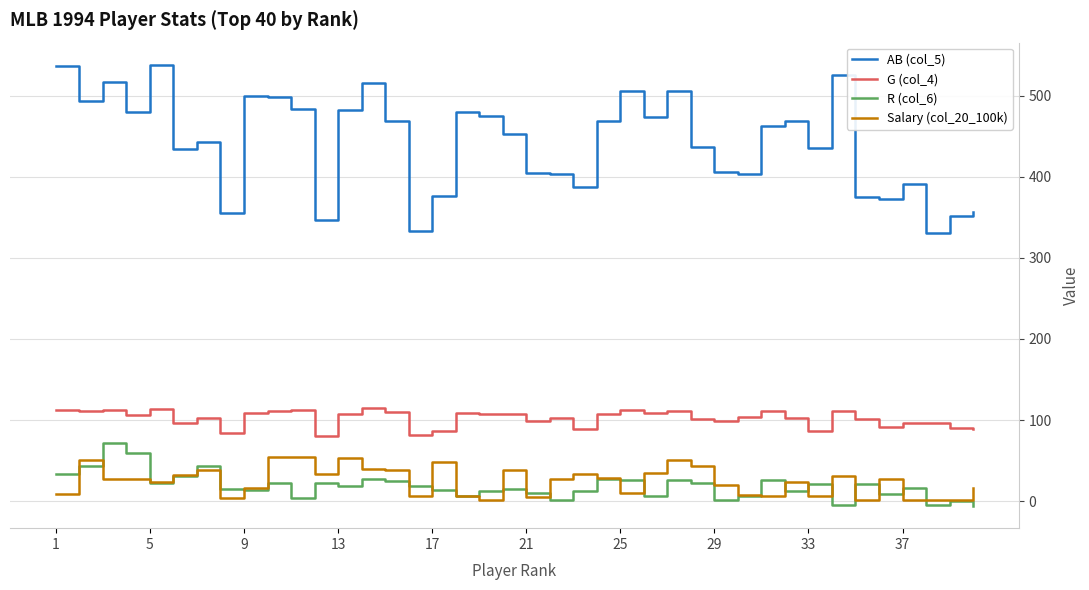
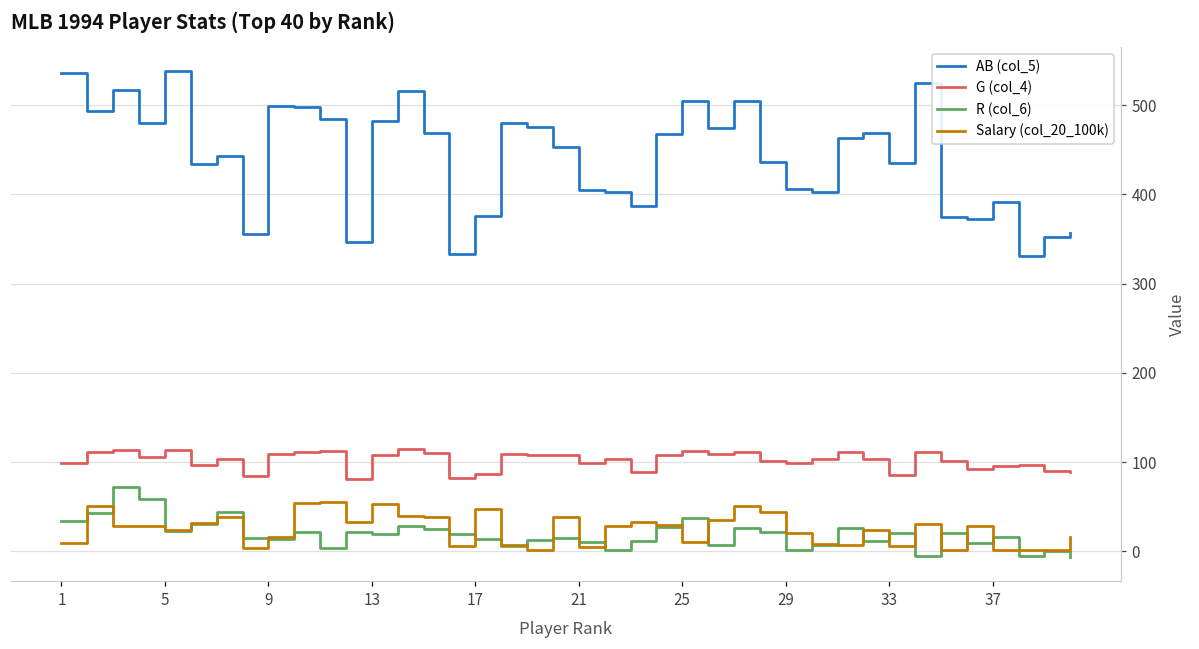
G (col_4), 1: 110 -> 100
R (col_6), 25: 30 -> 40
